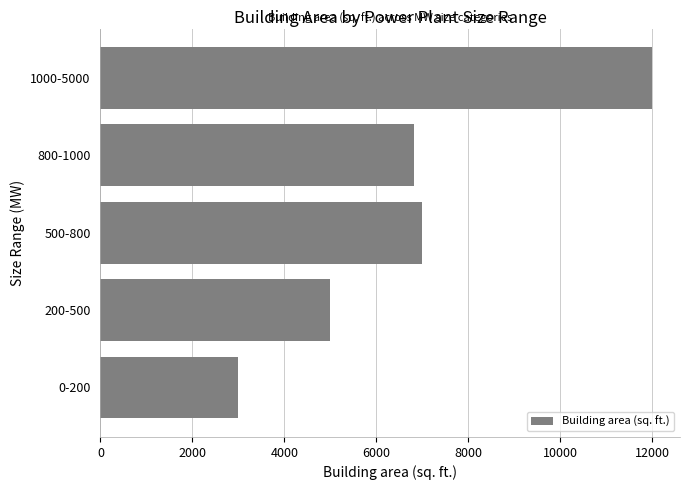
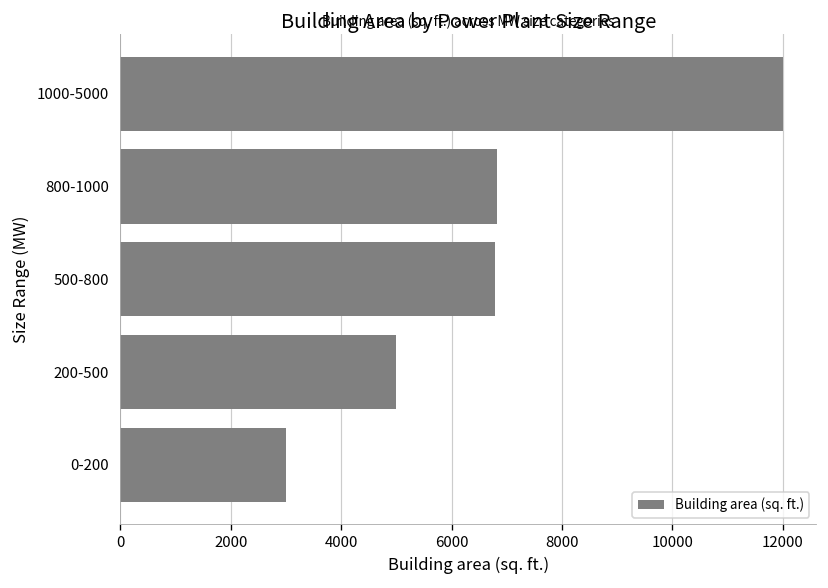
500-800: 7000 -> 6800
